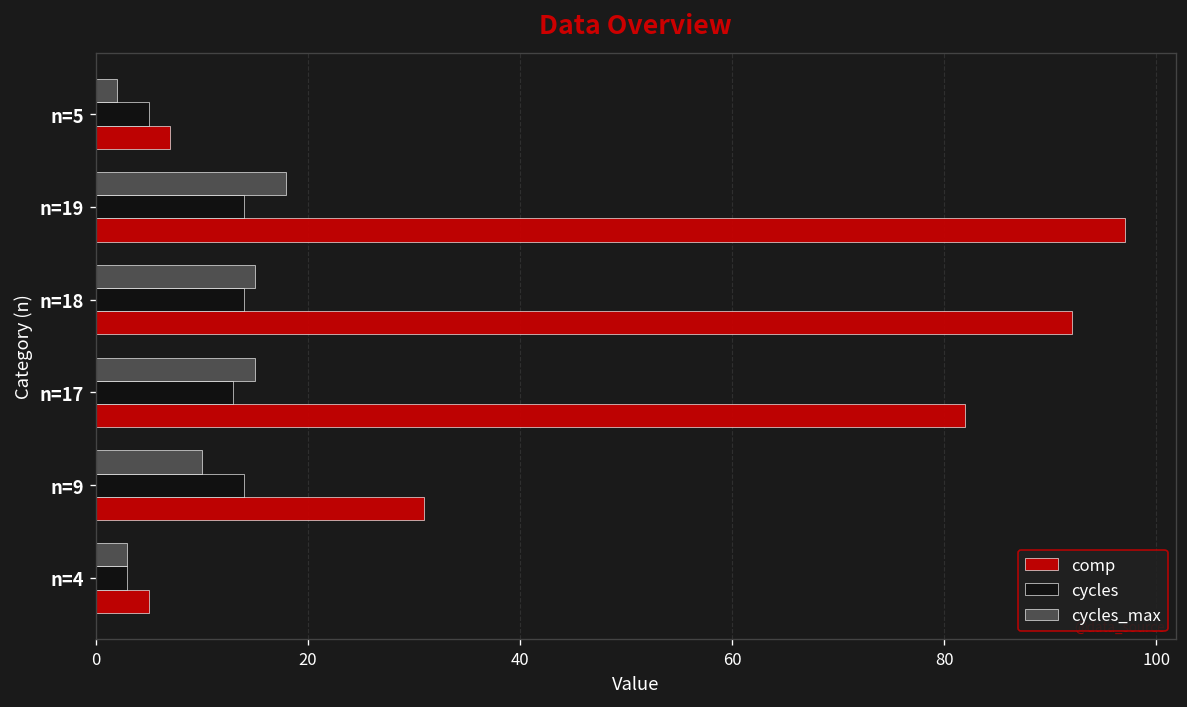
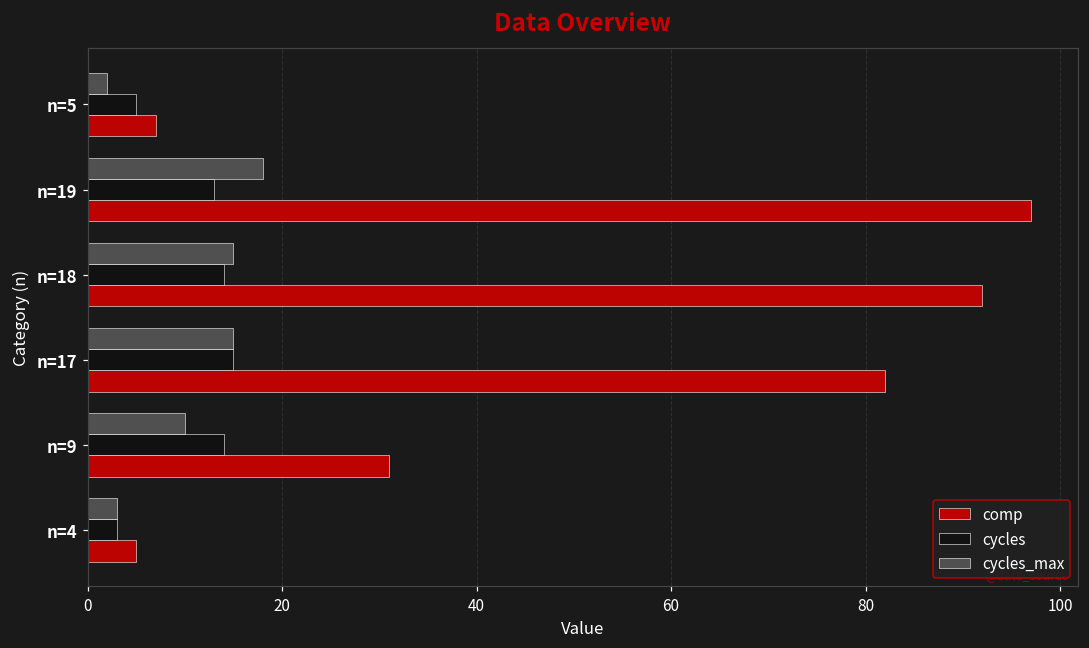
cycles, n=19: 14 -> 13
cycles, n=17: 13 -> 15
